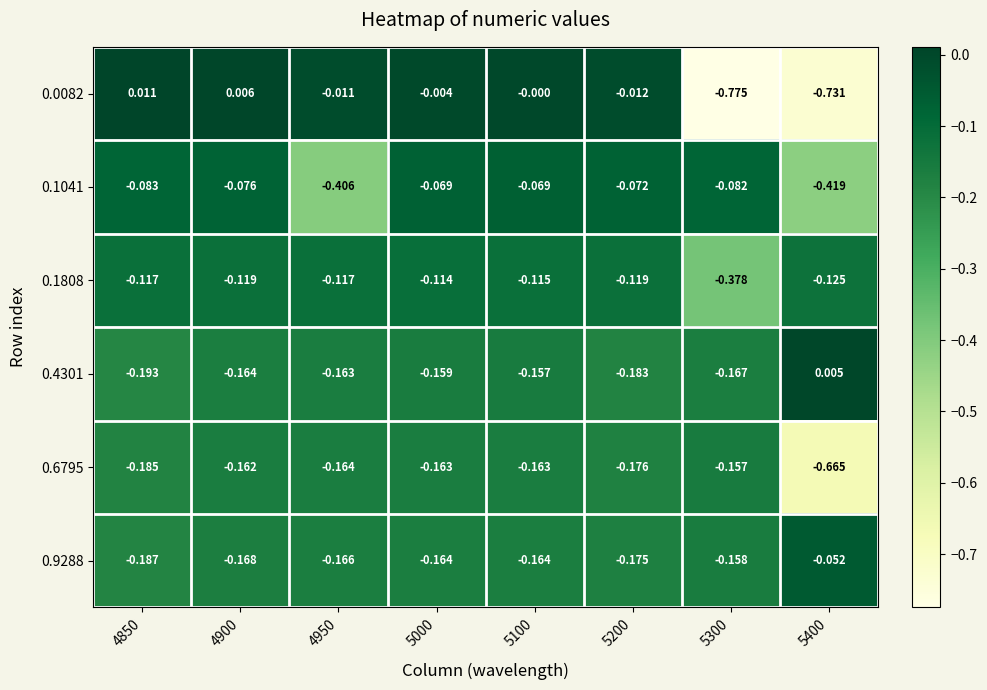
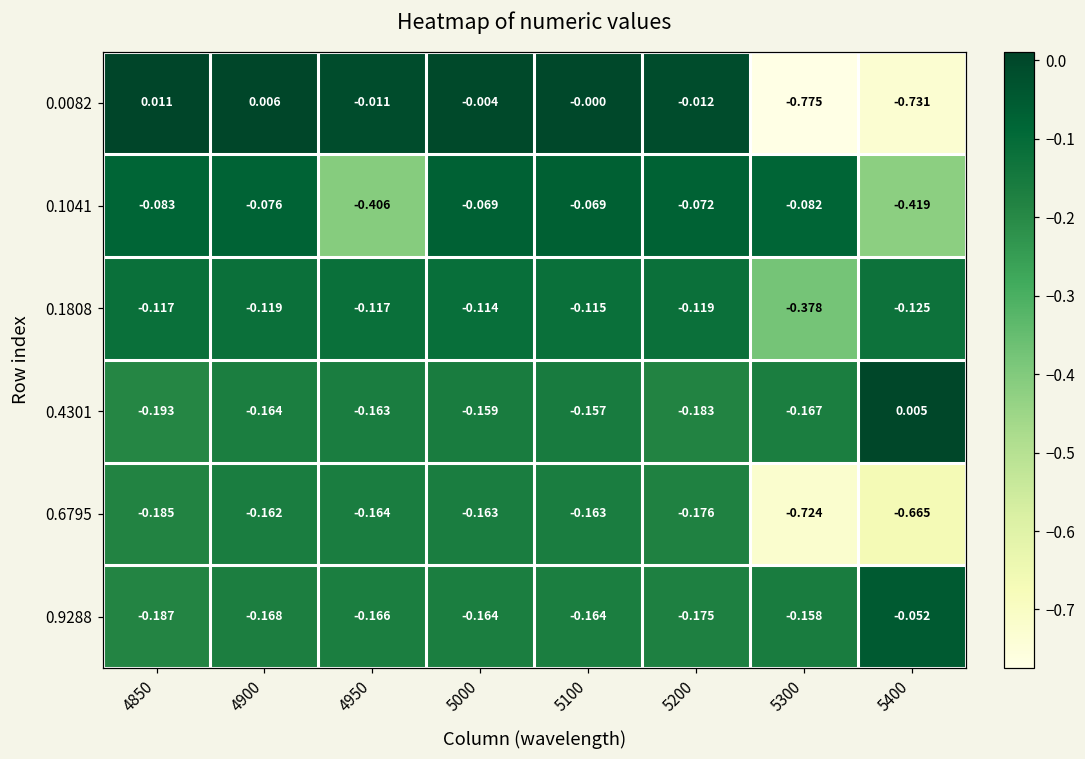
0.6795, 5300: -0.157 -> -0.724
